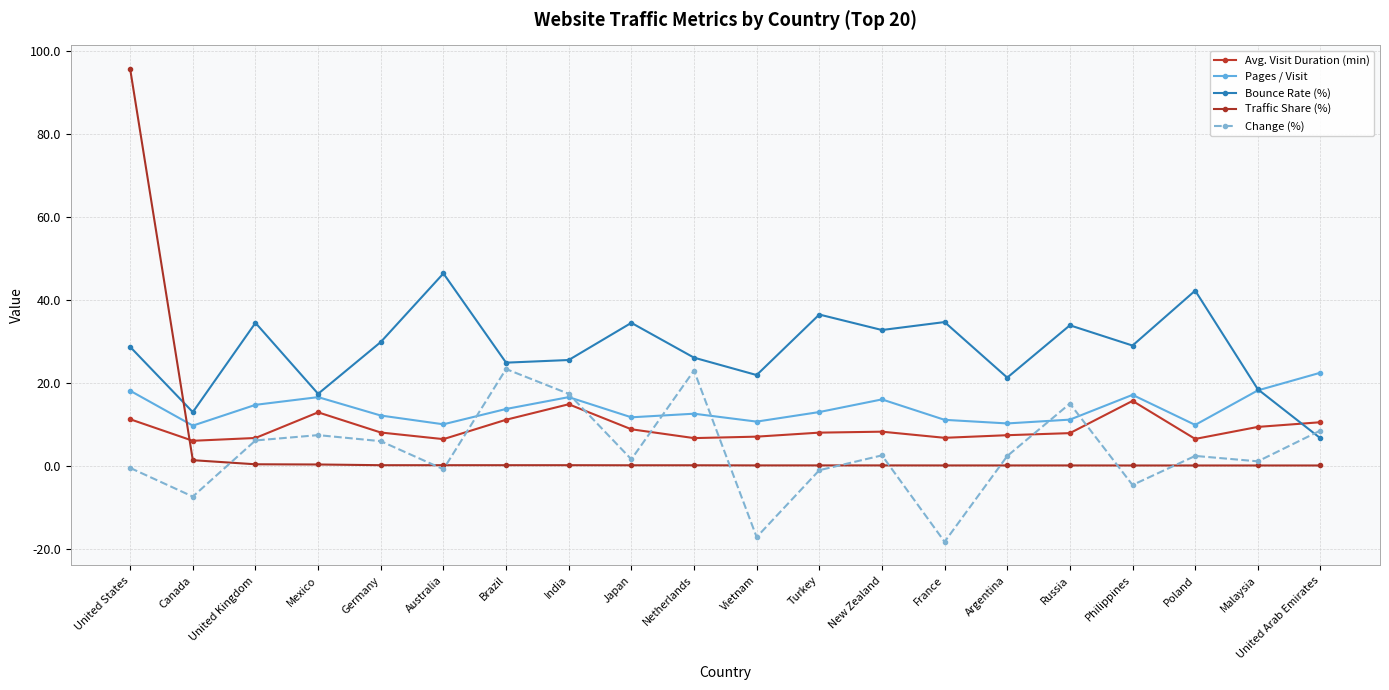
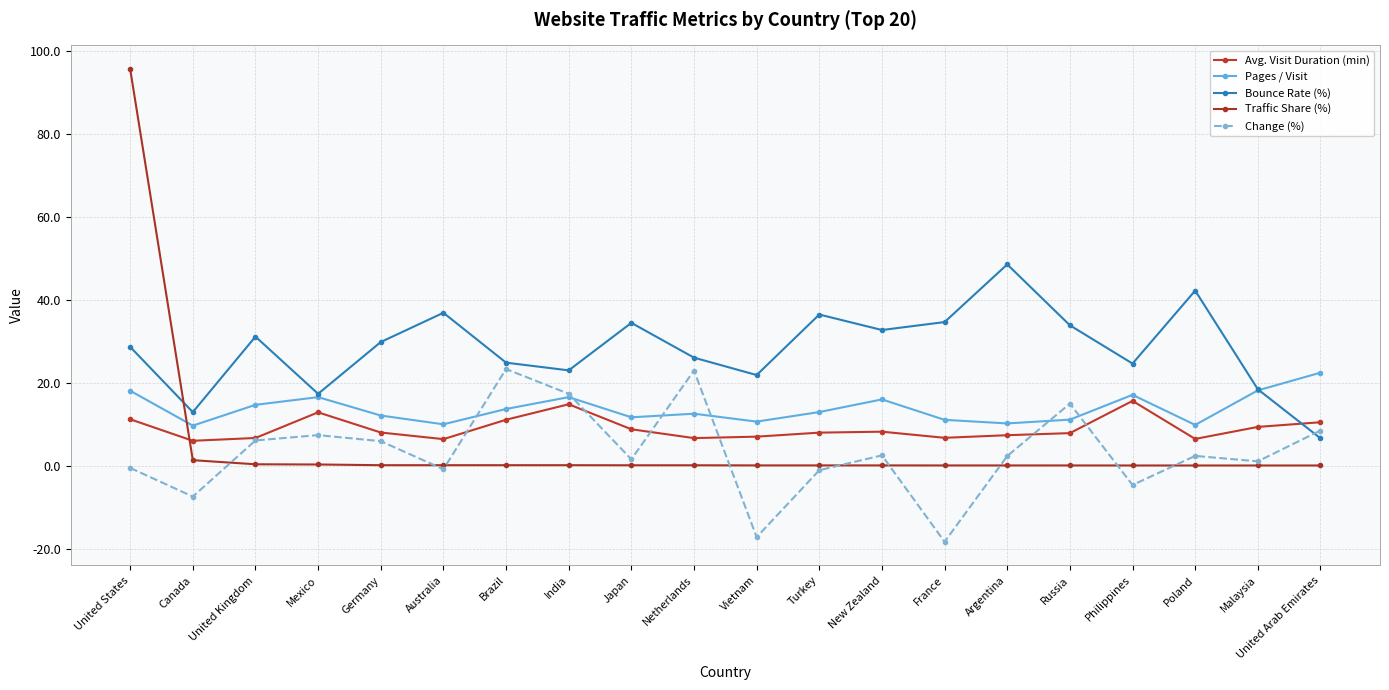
Bounce Rate (%), United Kingdom: 34 -> 31
Bounce Rate (%), Australia: 46 -> 37
Bounce Rate (%), India: 26 -> 23
Bounce Rate (%), Argentina: 21 -> 49
Bounce Rate (%), Philippines: 29 -> 25
